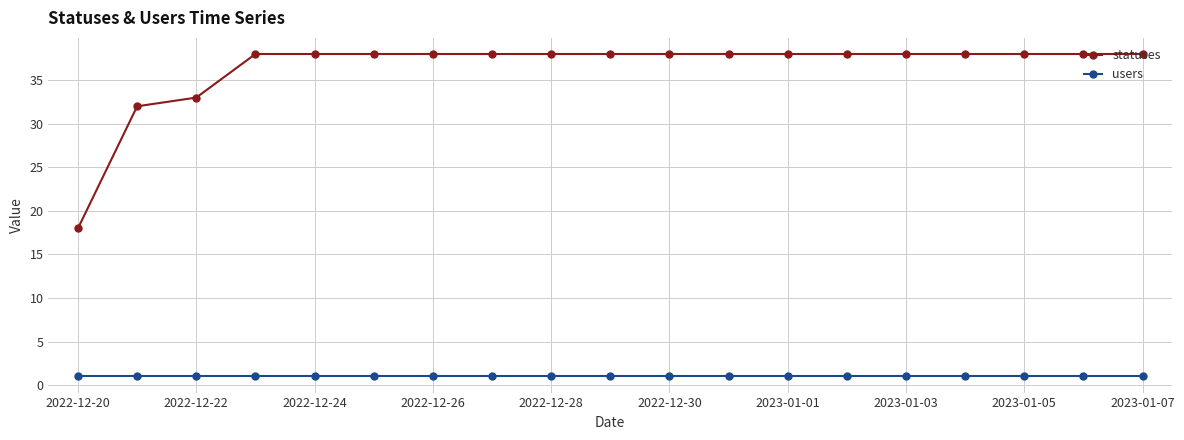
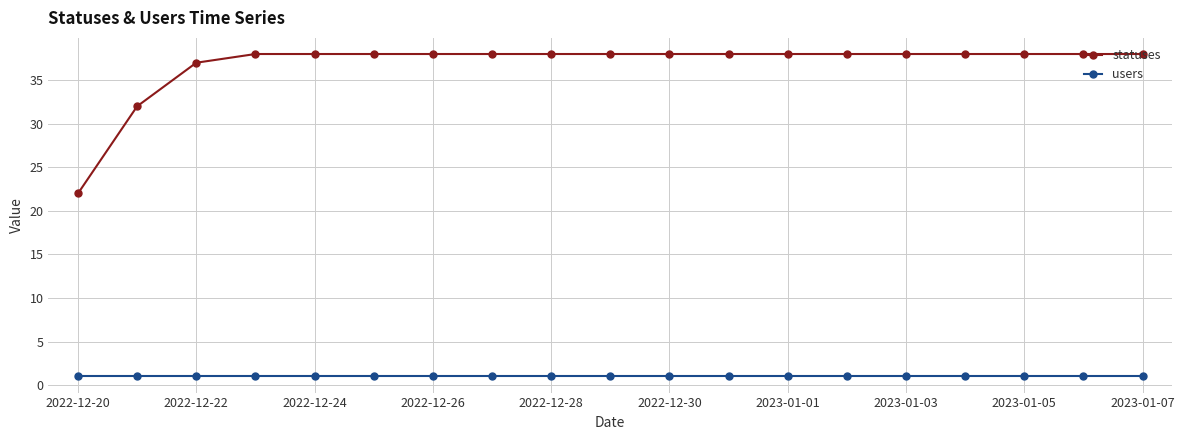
statuses, 2022-12-20: 18 -> 22
statuses, 2022-12-22: 33 -> 37
